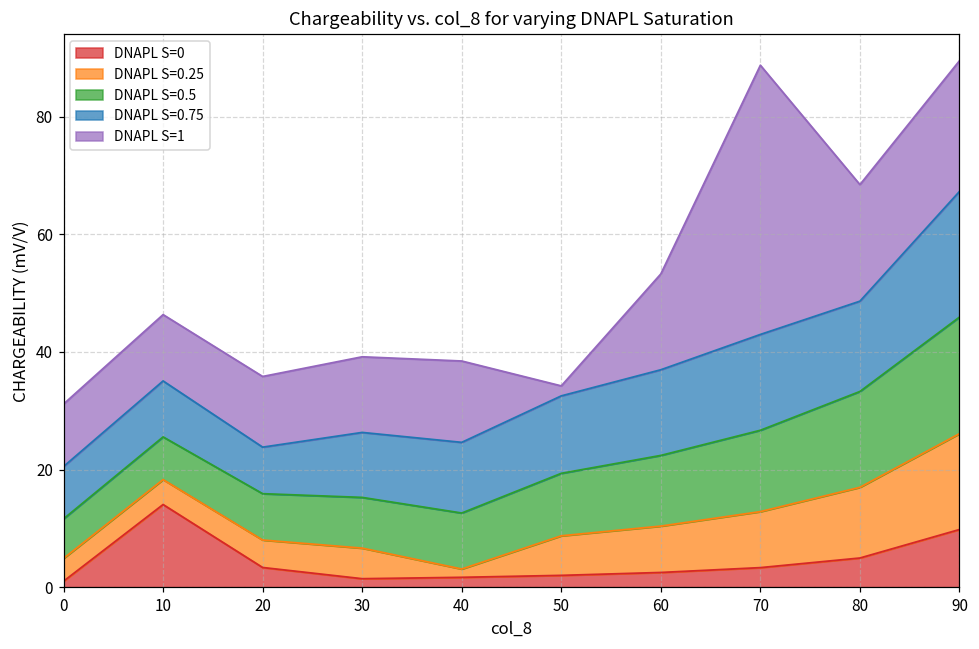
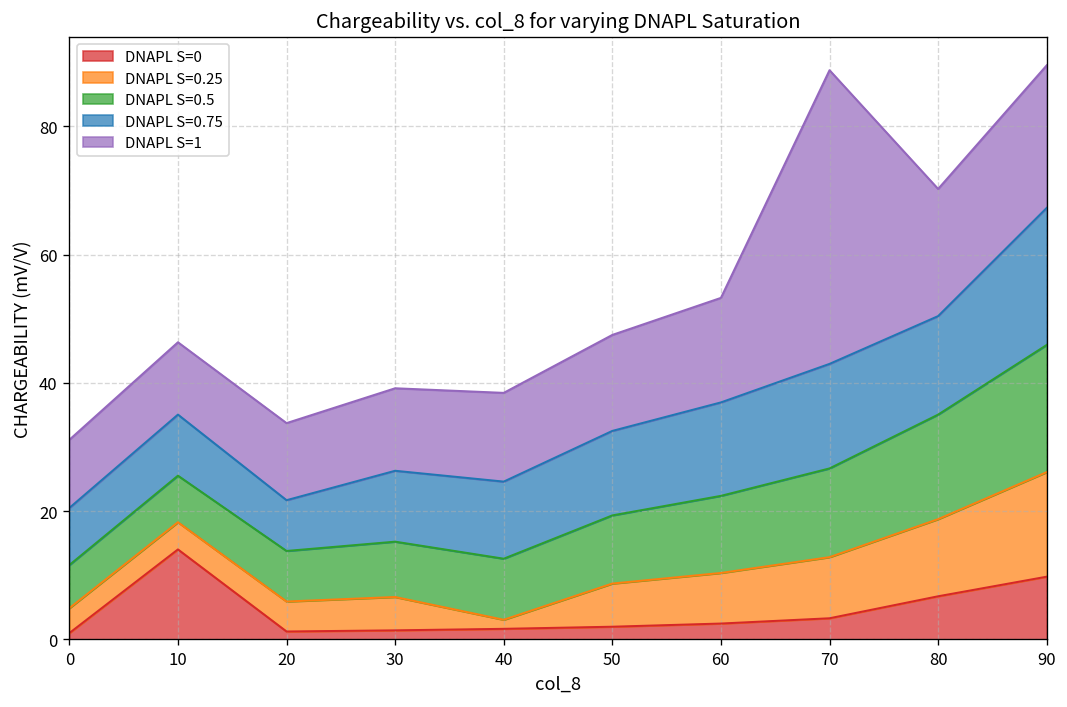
DNAPL S=0, 20: 3 -> 1
DNAPL S=1, 50: 2 -> 15
DNAPL S=0, 80: 5 -> 7
